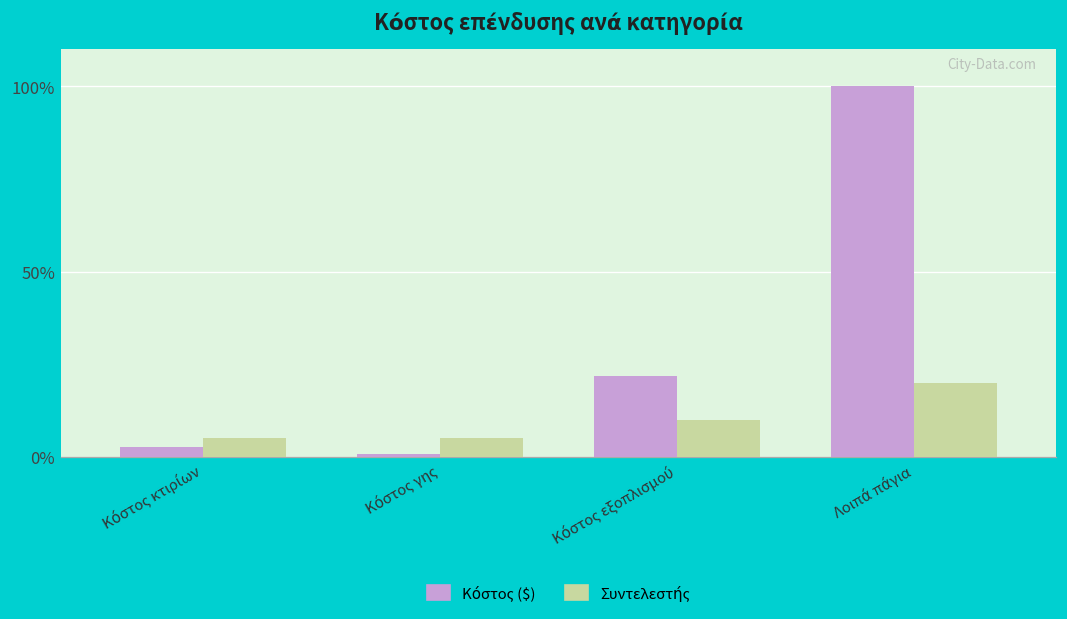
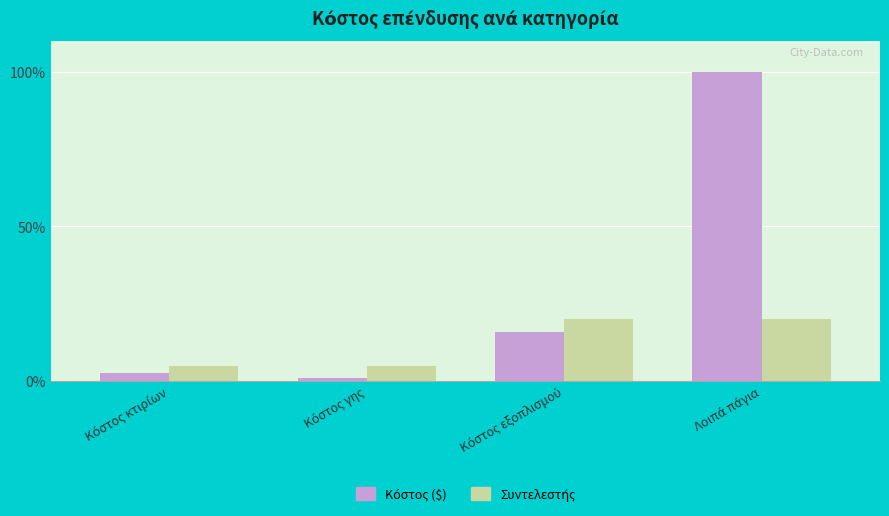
Κόστος ($), Κόστος εξοπλισμού: 22% -> 16%
Συντελεστής, Κόστος εξοπλισμού: 10% -> 20%
